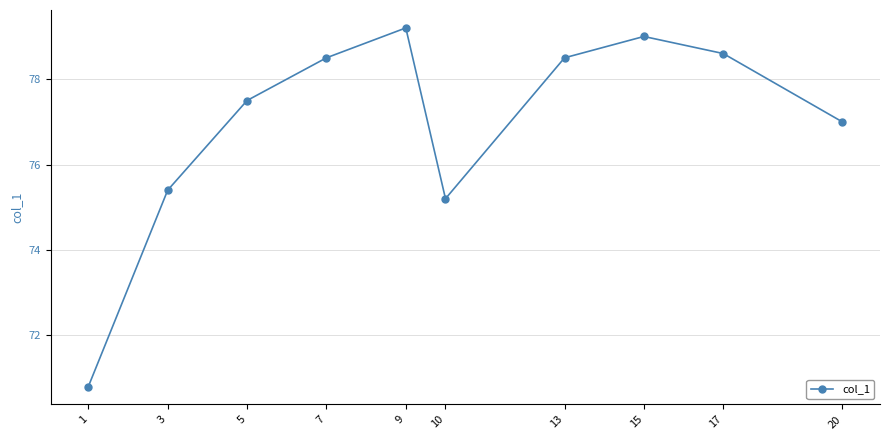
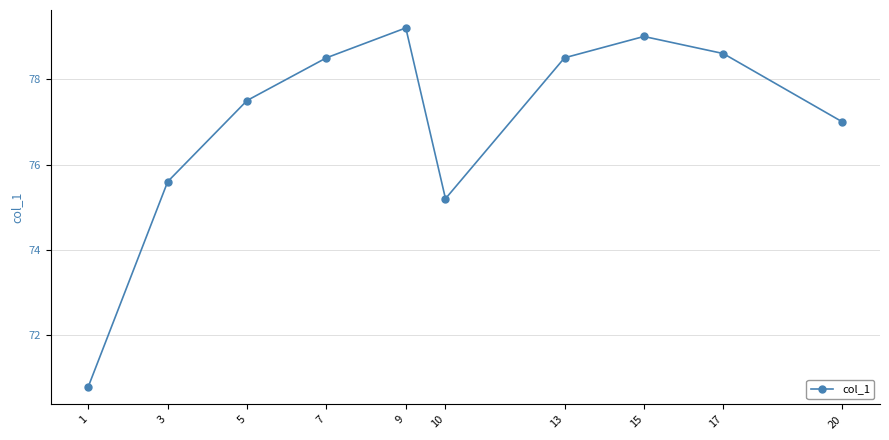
3: 75.4 -> 75.6
